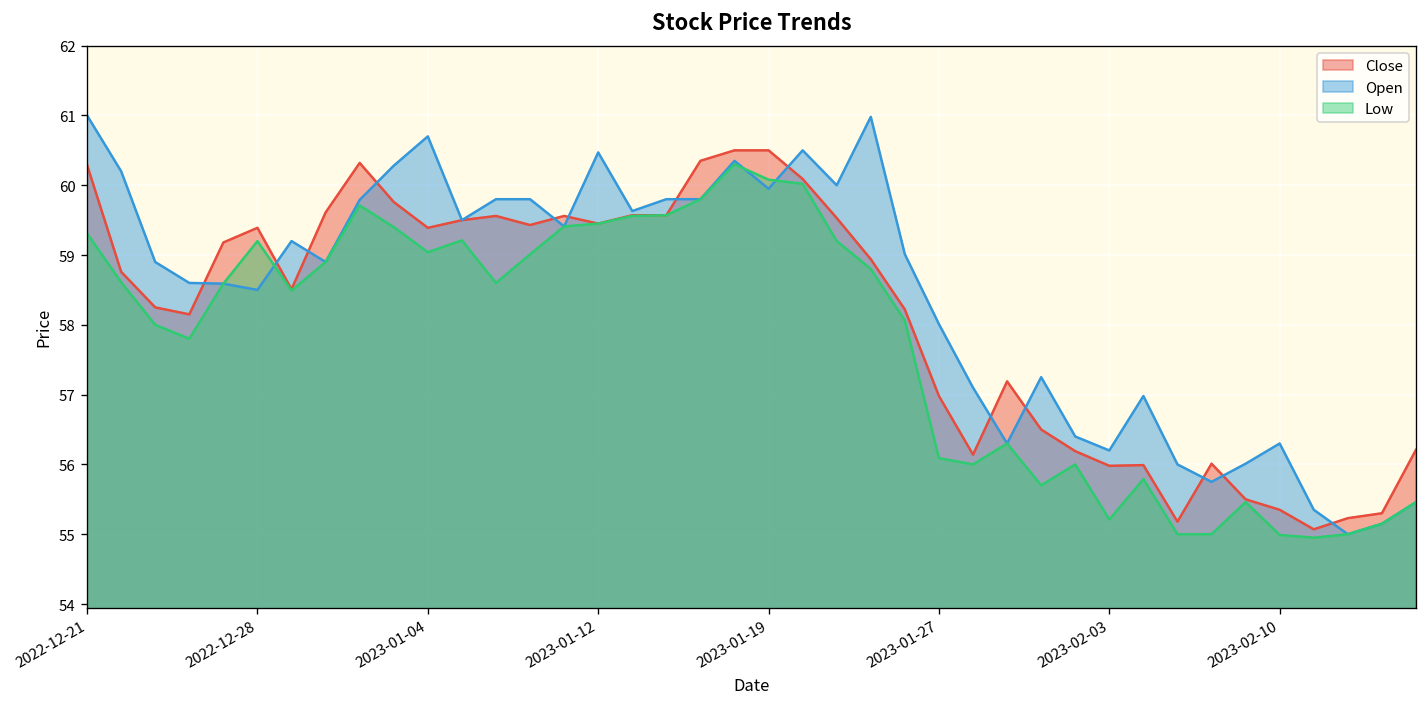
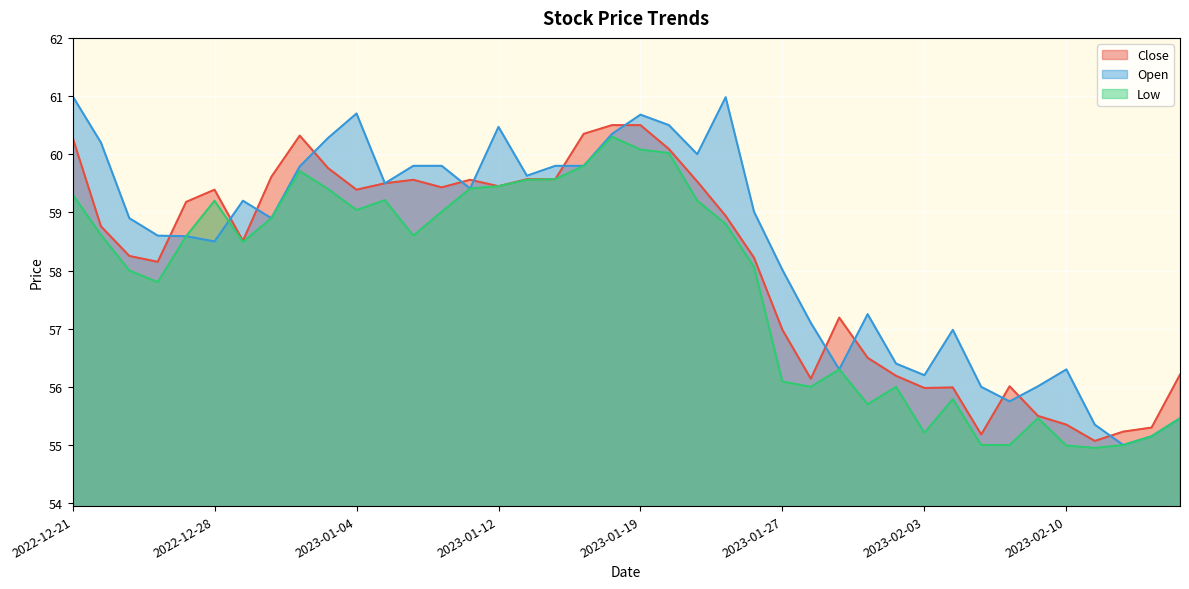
Open, 2023-01-19: 60.0 -> 60.7
